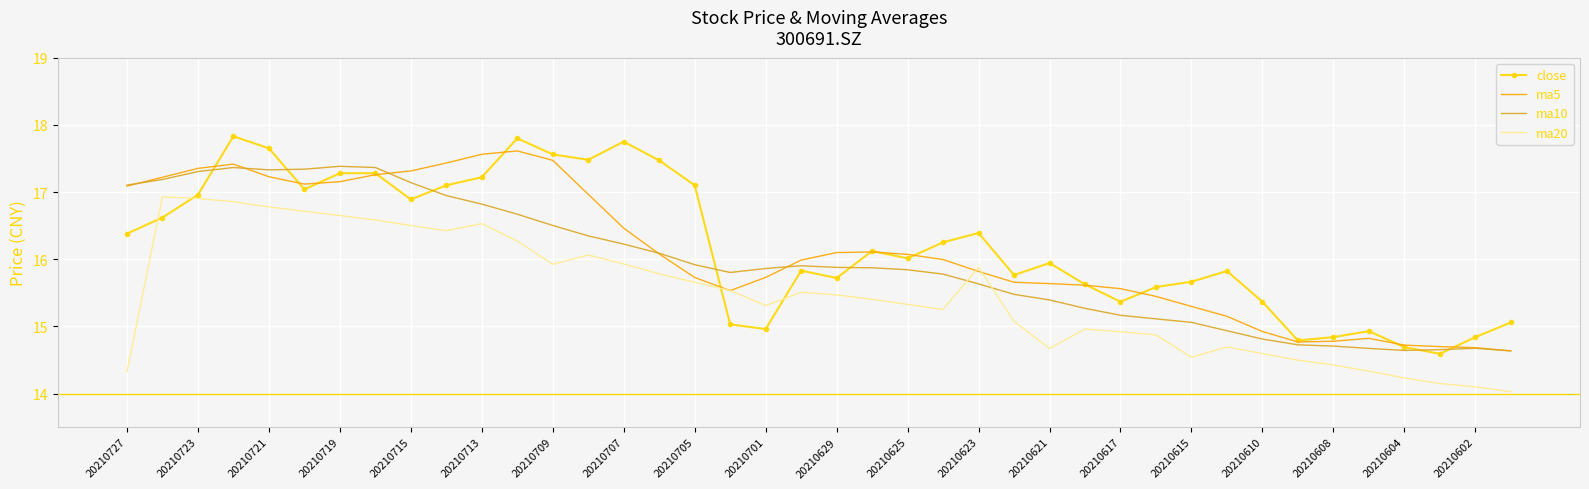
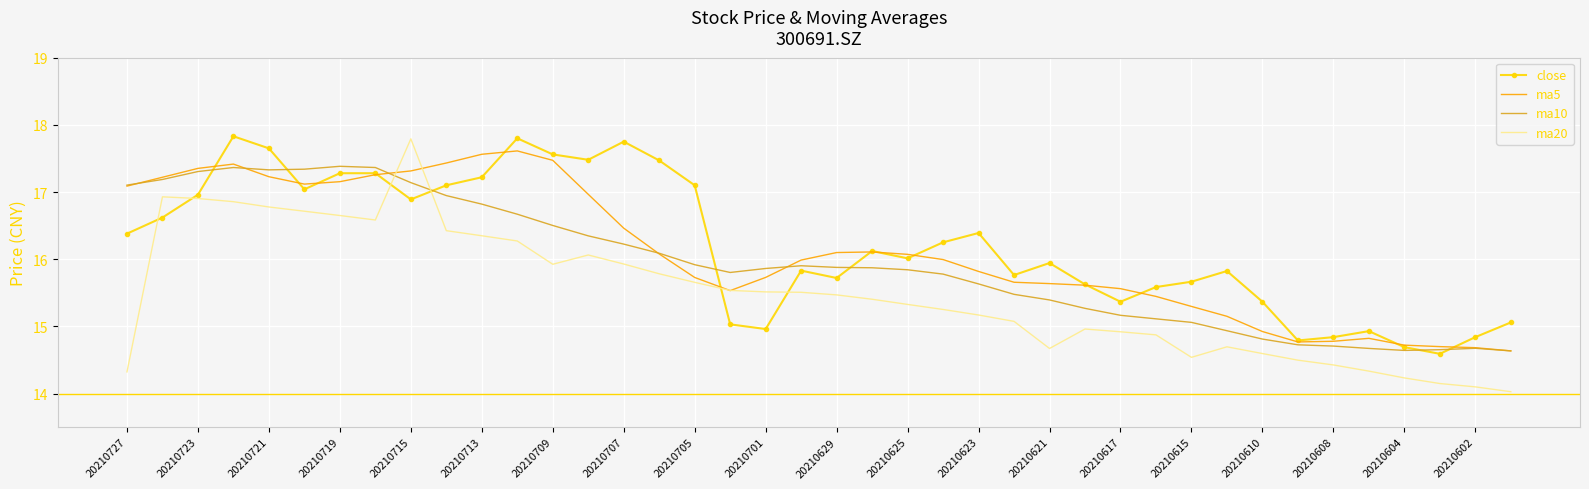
ma20, 20210715: 16.5 -> 17.8
ma20, 20210713: 16.5 -> 16.3
ma20, 20210701: 15.3 -> 15.5
ma20, 20210623: 15.9 -> 15.2
